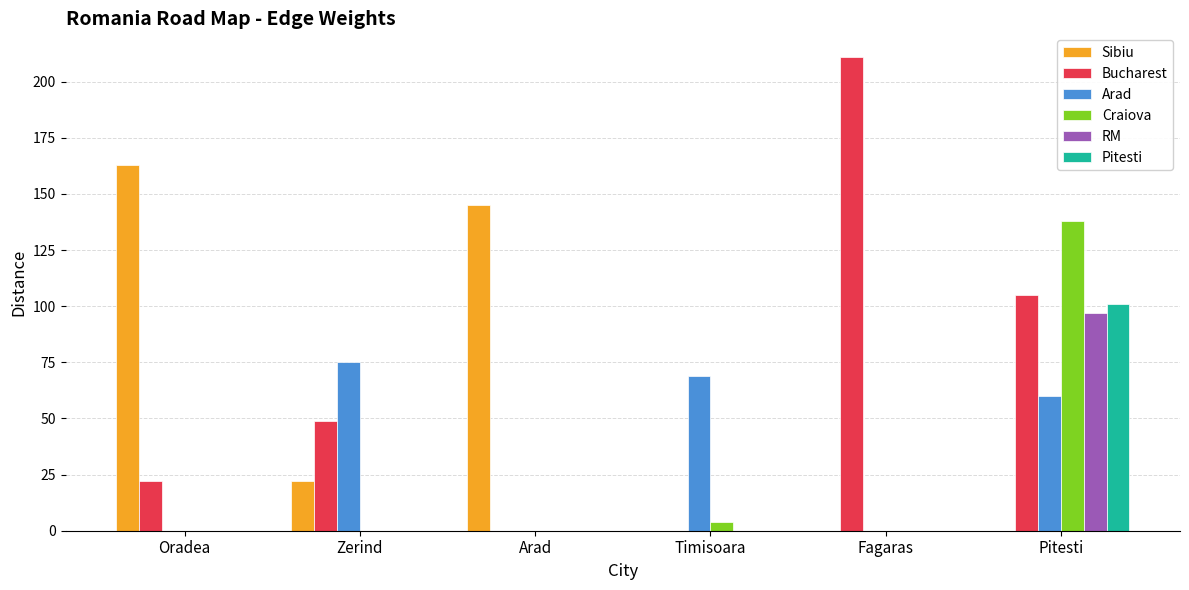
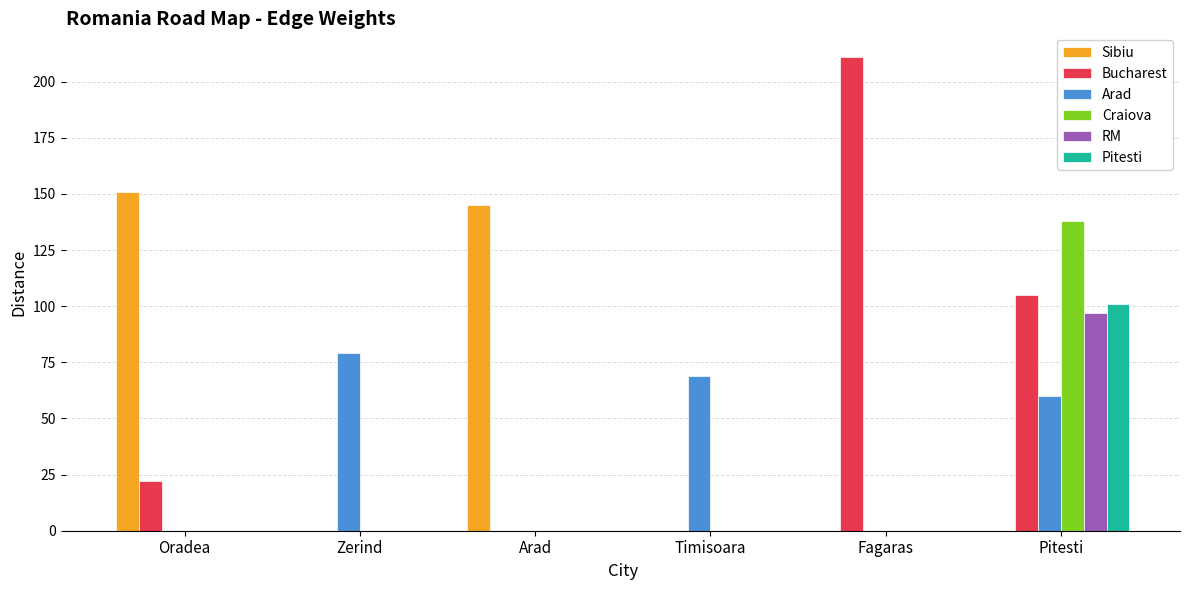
Sibiu, Oradea: 163 -> 151
Sibiu, Zerind: 22 -> 0
Bucharest, Zerind: 49 -> 0
Arad, Zerind: 75 -> 79
Craiova, Timisoara: 4 -> 0
